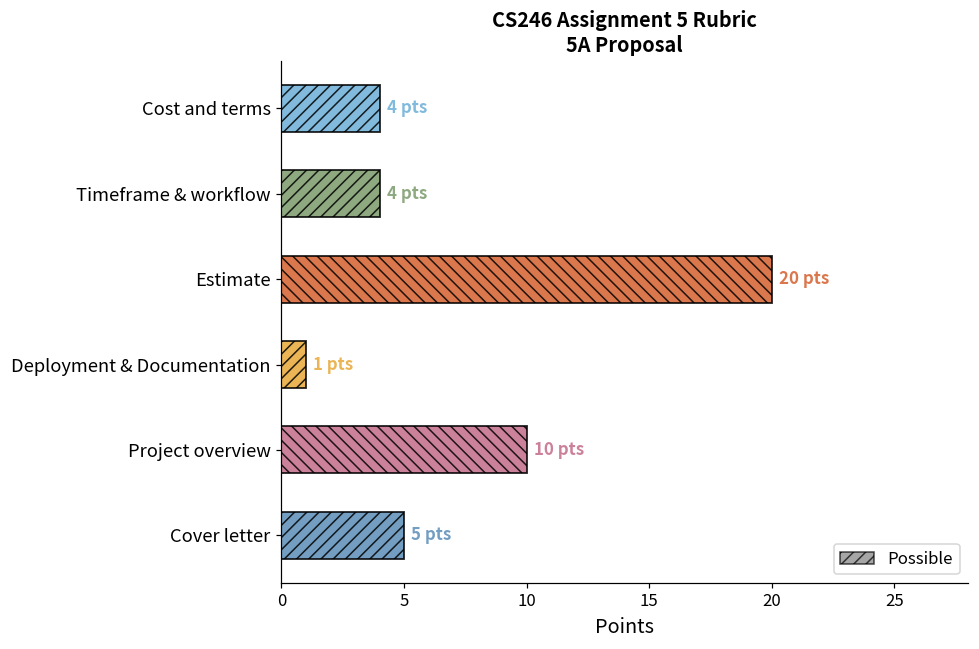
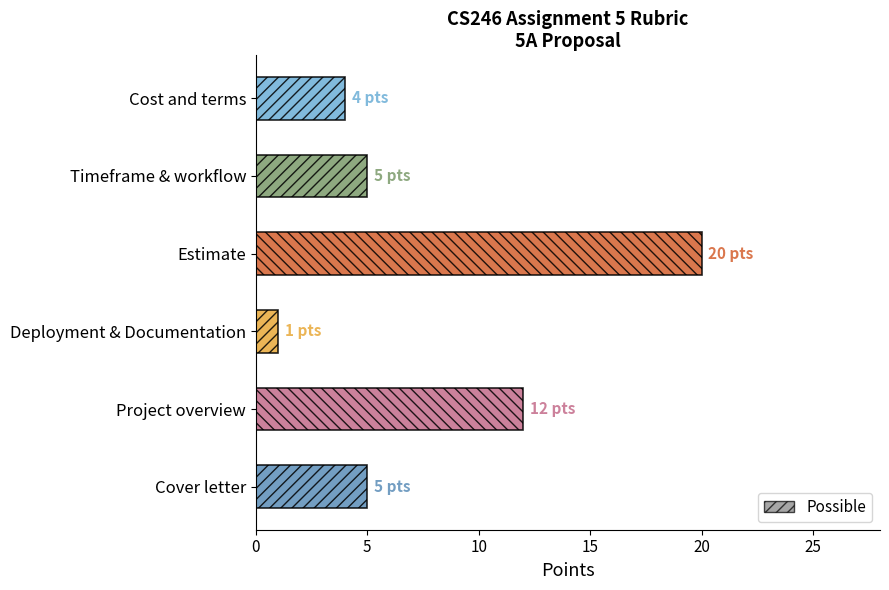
Timeframe & workflow: 4 -> 5
Project overview: 10 -> 12
